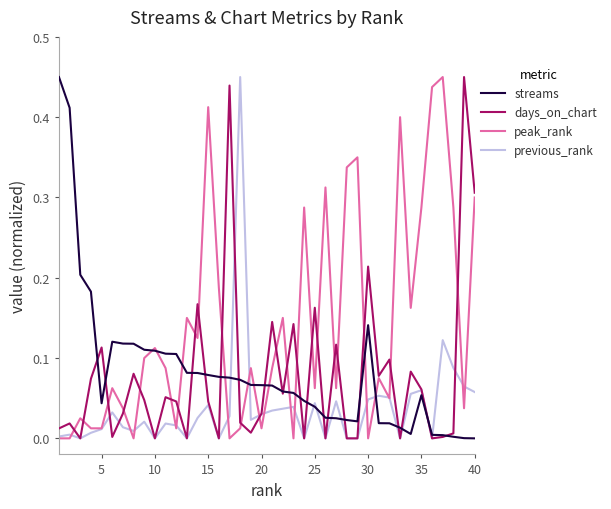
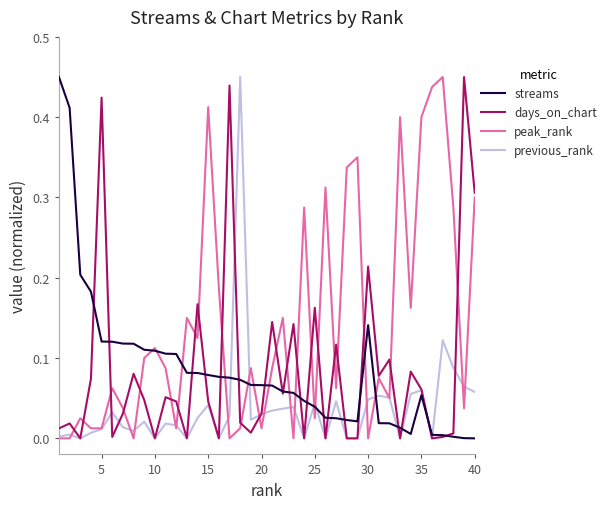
streams, 5: 0.04 -> 0.12
days_on_chart, 5: 0.11 -> 0.42
peak_rank, 25: 0.06 -> 0.02
peak_rank, 35: 0.29 -> 0.40
